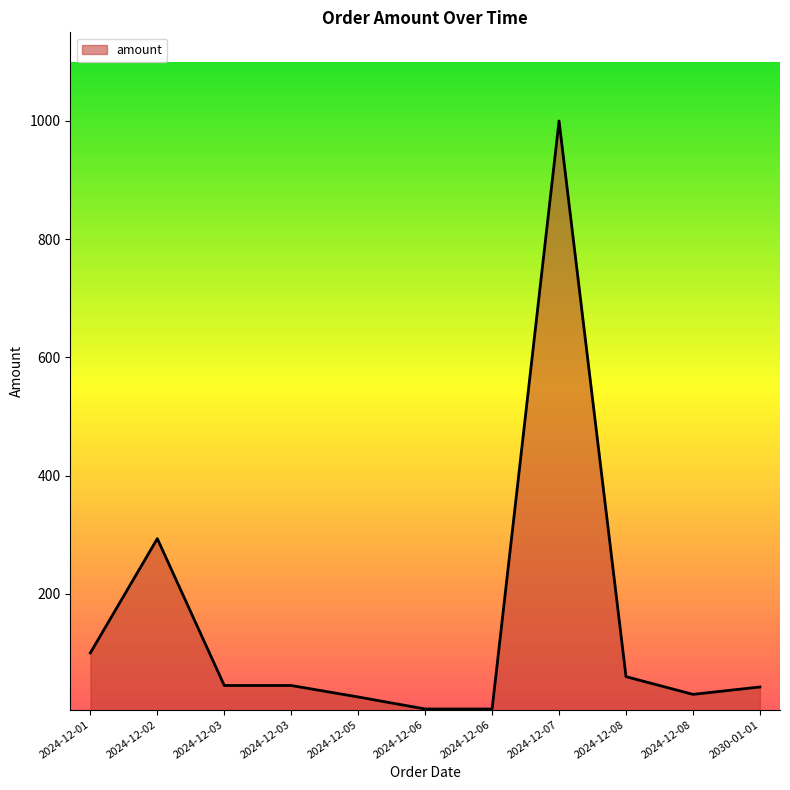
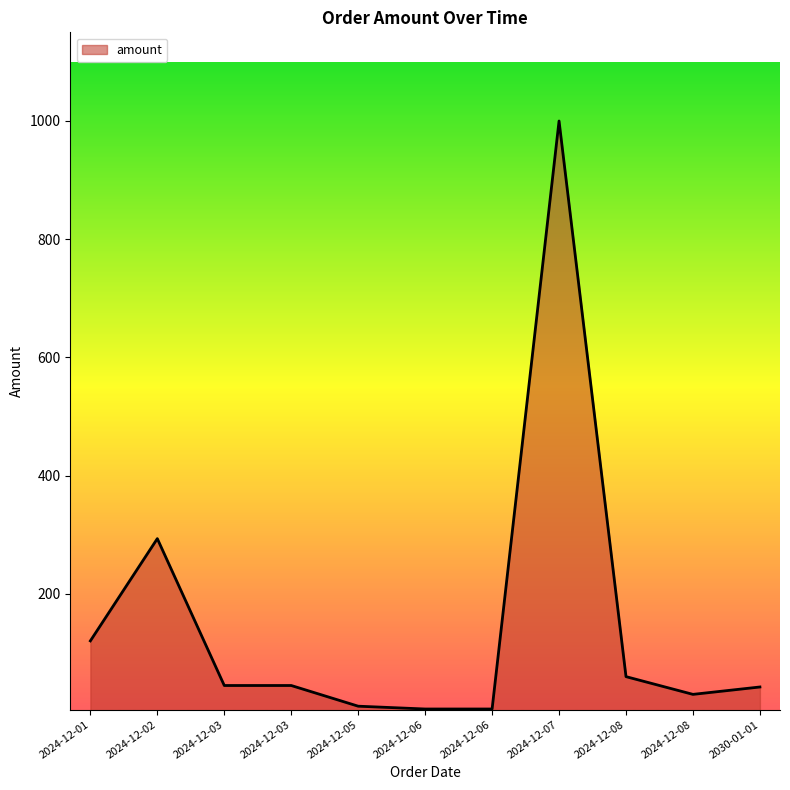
2024-12-01: 100 -> 120
2024-12-05: 30 -> 10
